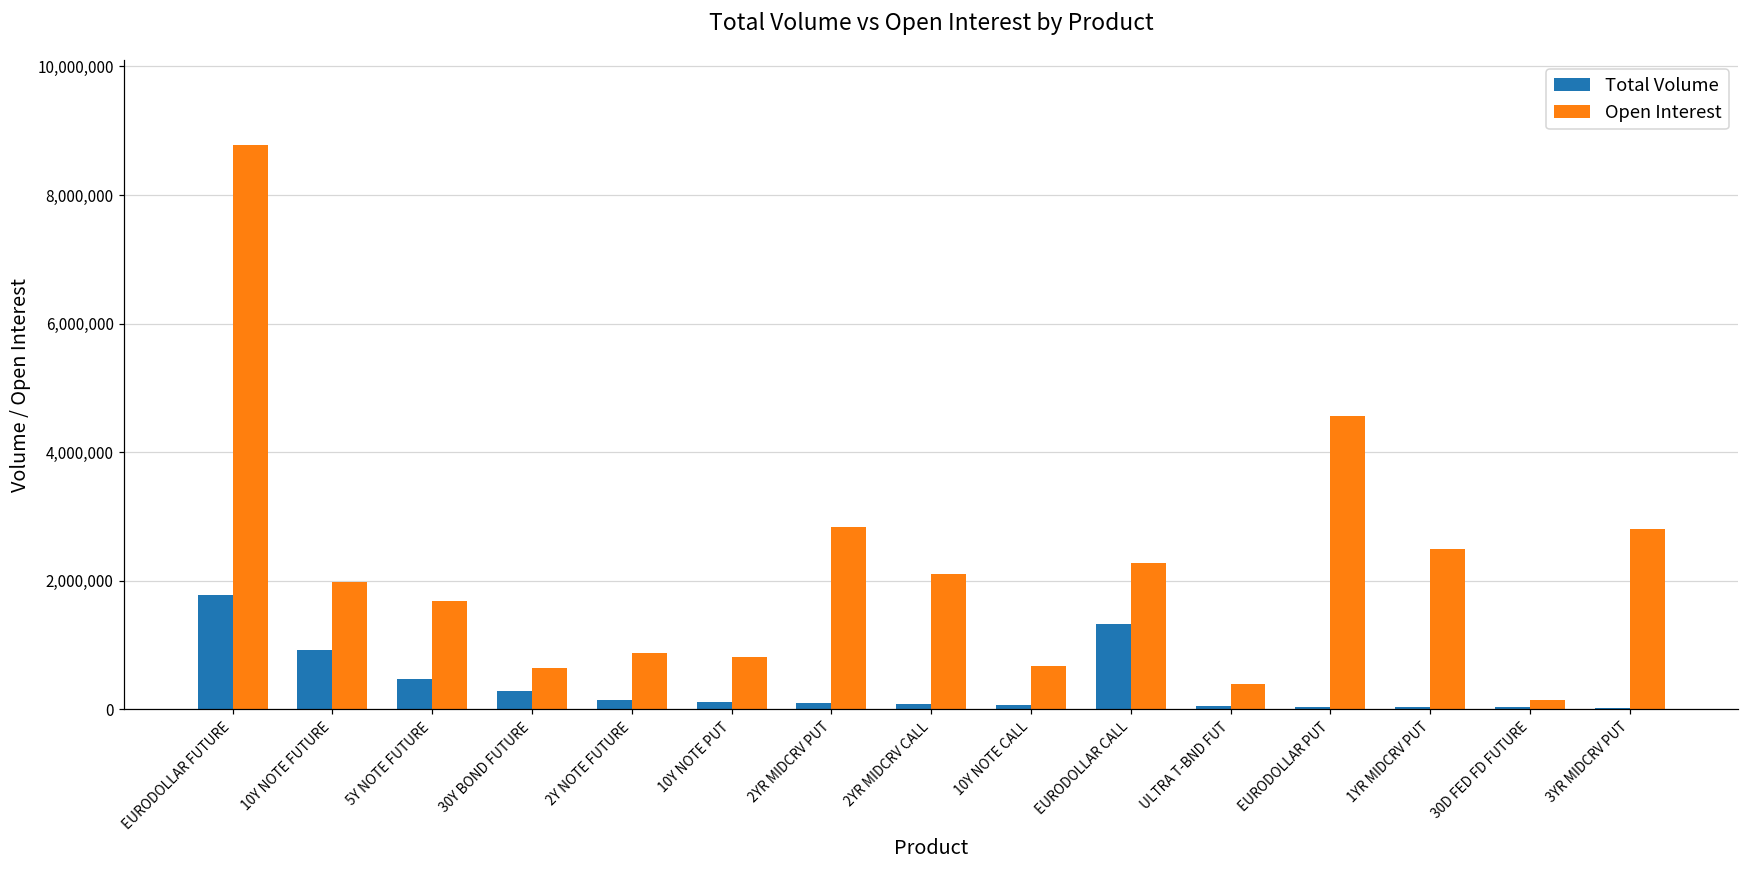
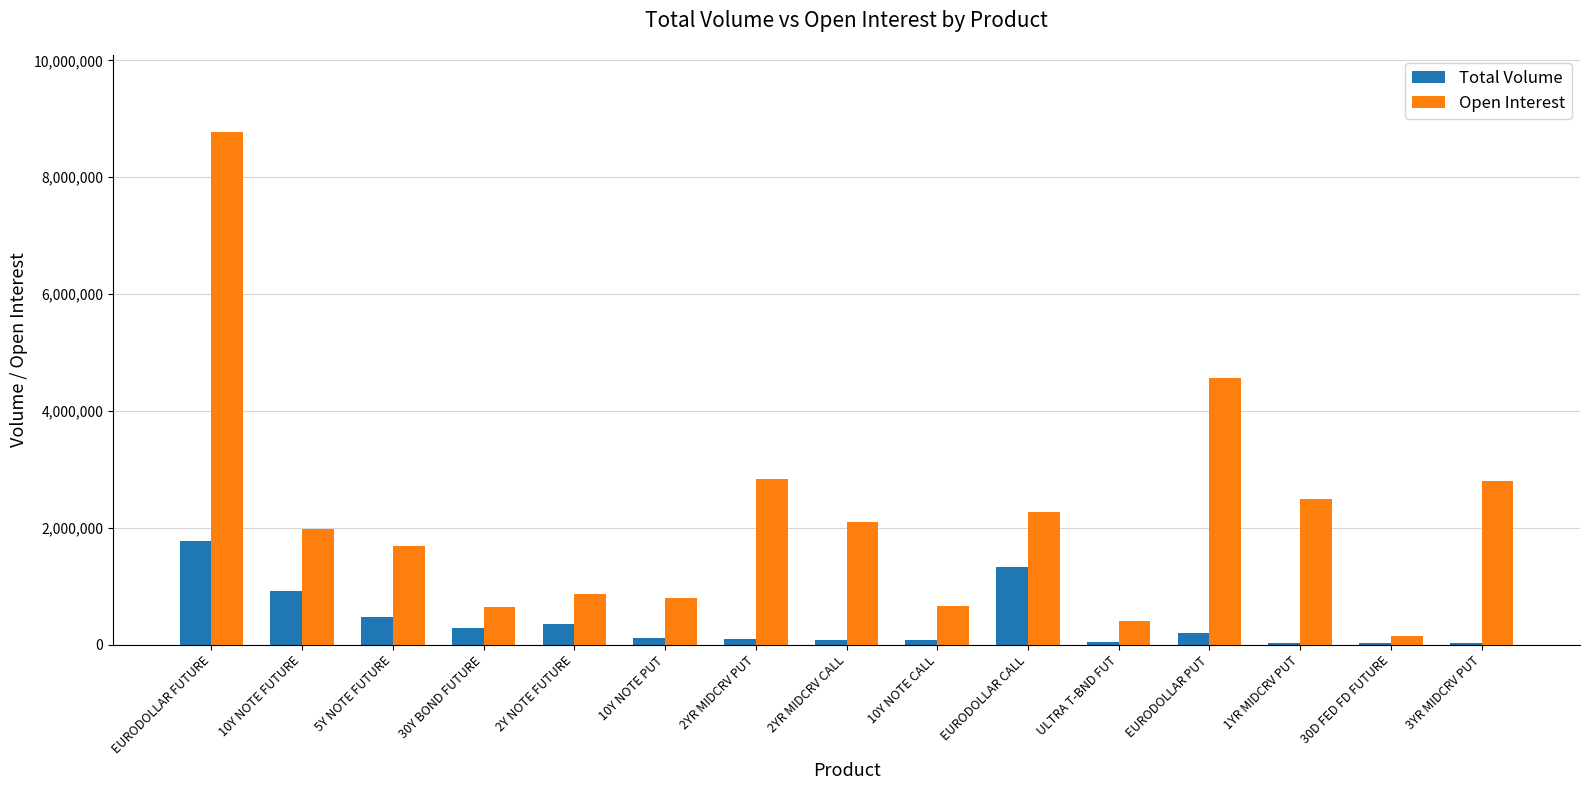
Total Volume, 2Y NOTE FUTURE: 200,000 -> 400,000
Total Volume, EURODOLLAR PUT: 0 -> 200,000
